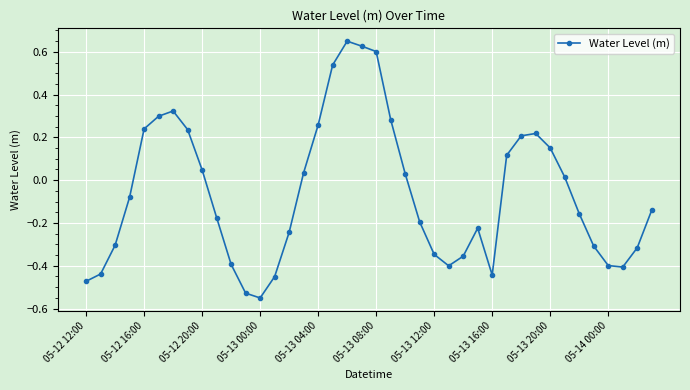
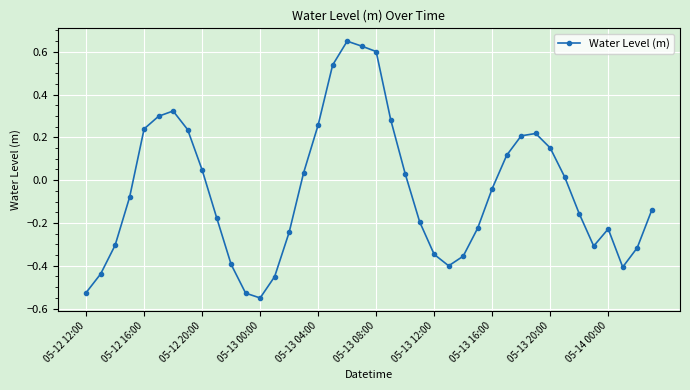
05-12 12:00: -0.47 -> -0.53
05-13 16:00: -0.44 -> -0.04
05-14 00:00: -0.40 -> -0.23
